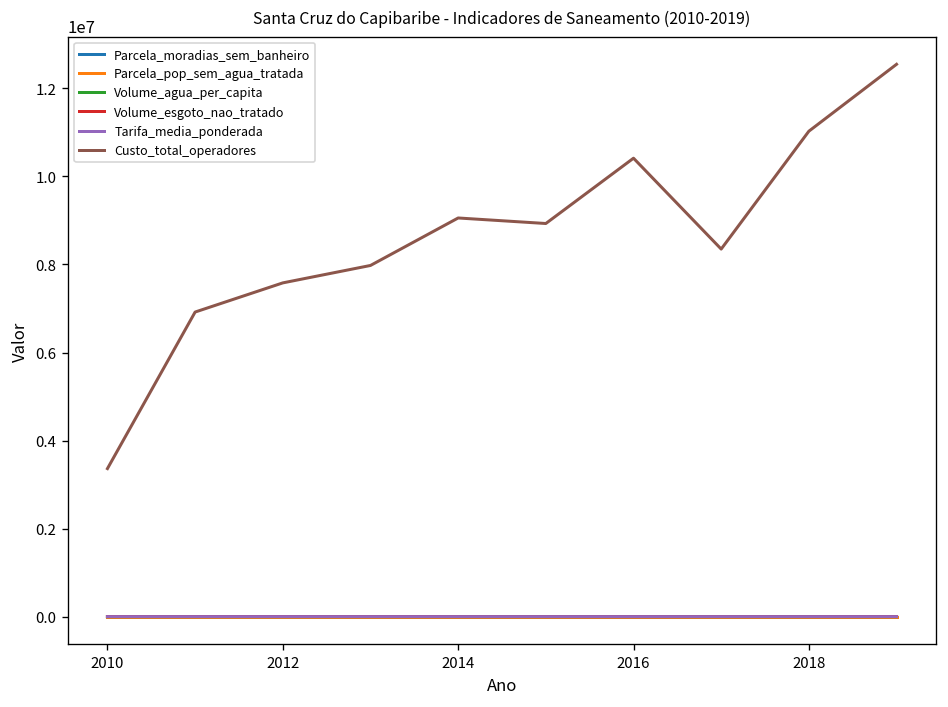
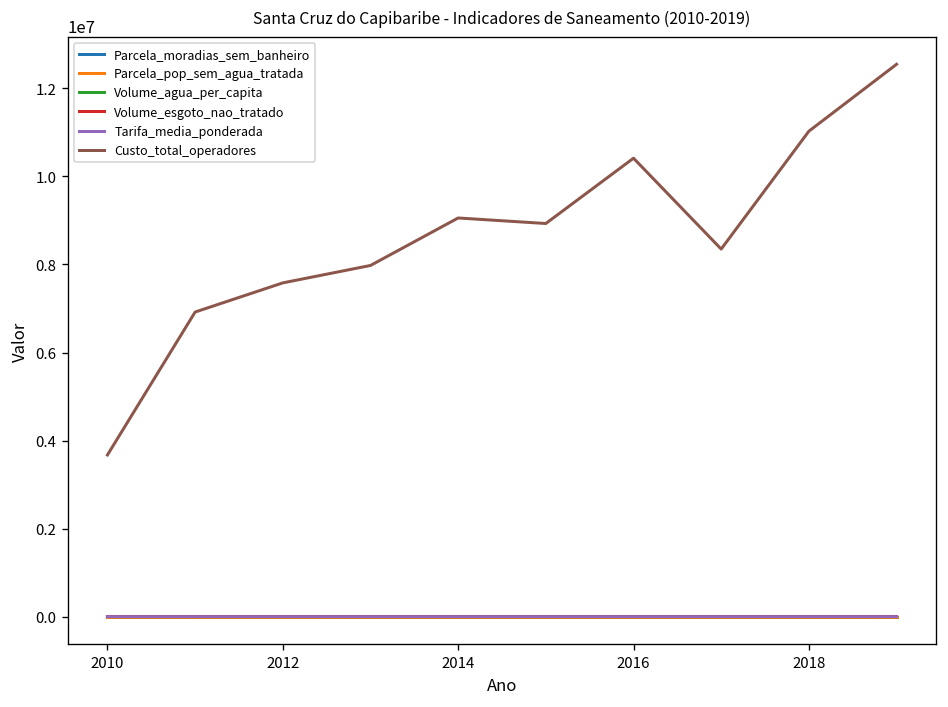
Custo_total_operadores, 2010: 3400000 -> 3700000
